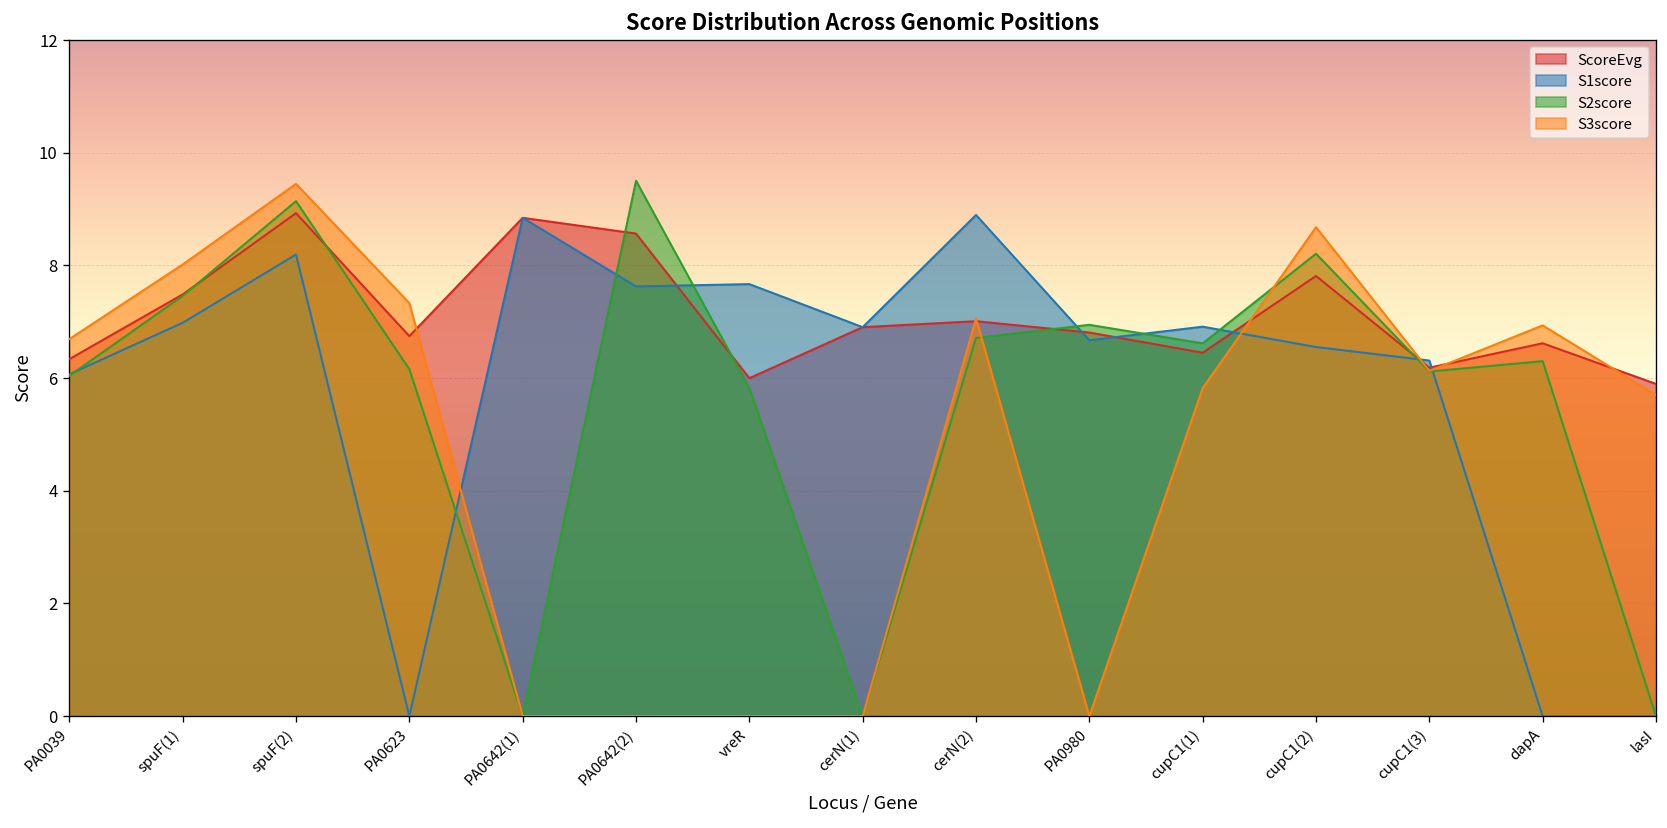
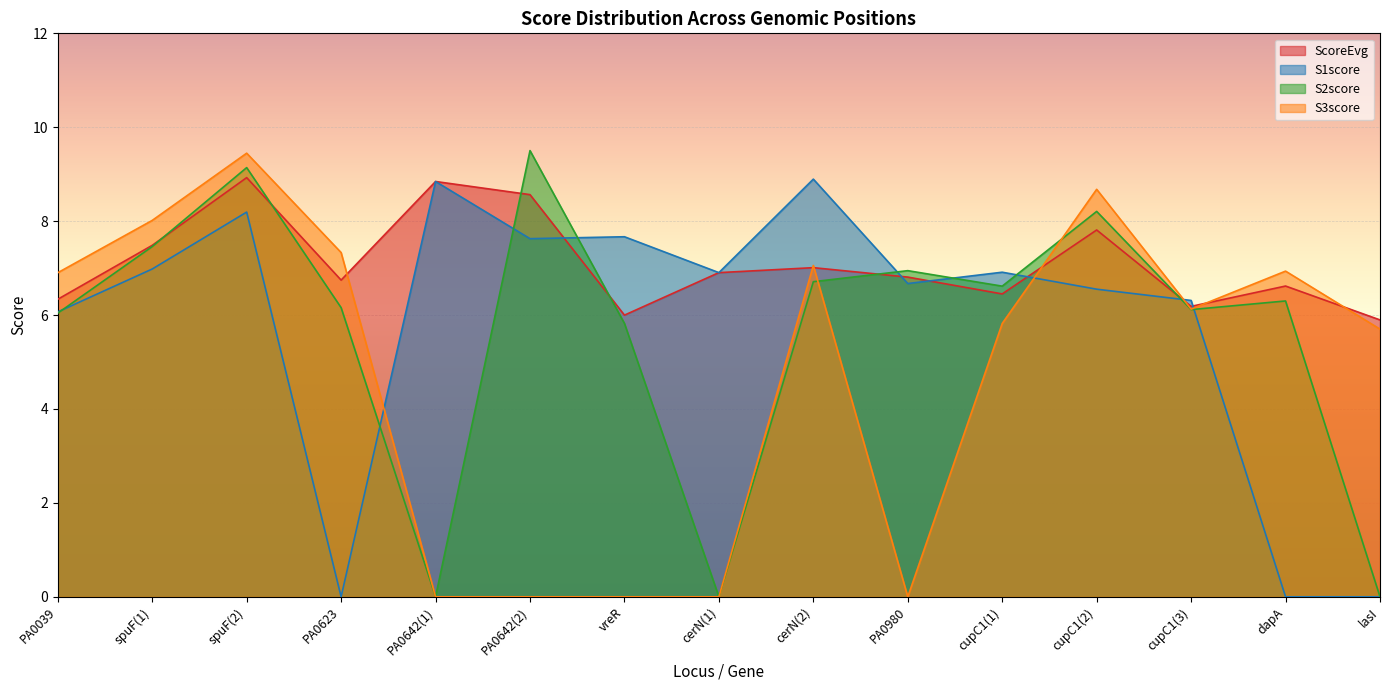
S3score, PA0039: 6.7 -> 6.9
